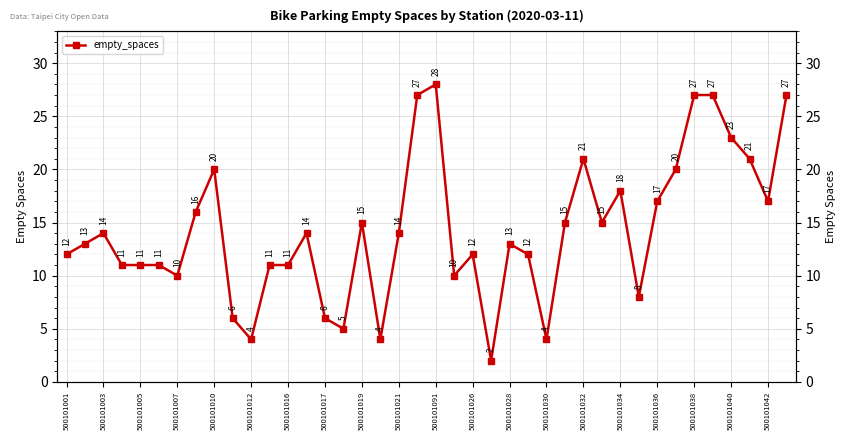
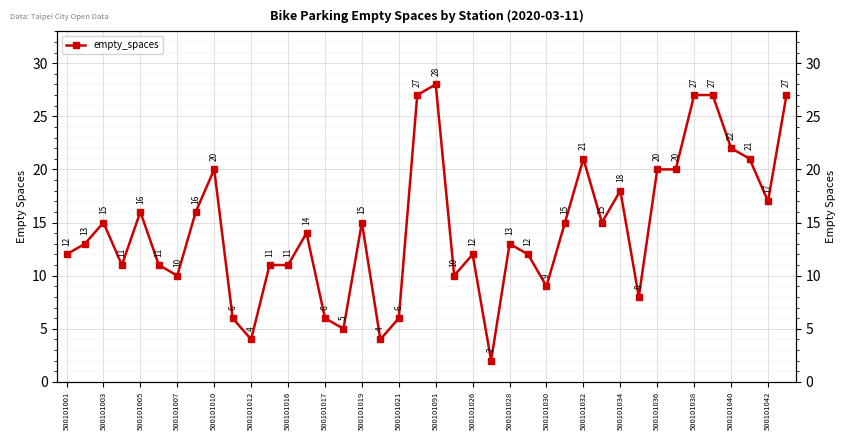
500101003: 14 -> 15
500101005: 11 -> 16
500101021: 14 -> 6
500101030: 4 -> 9
500101036: 17 -> 20
500101040: 23 -> 22
